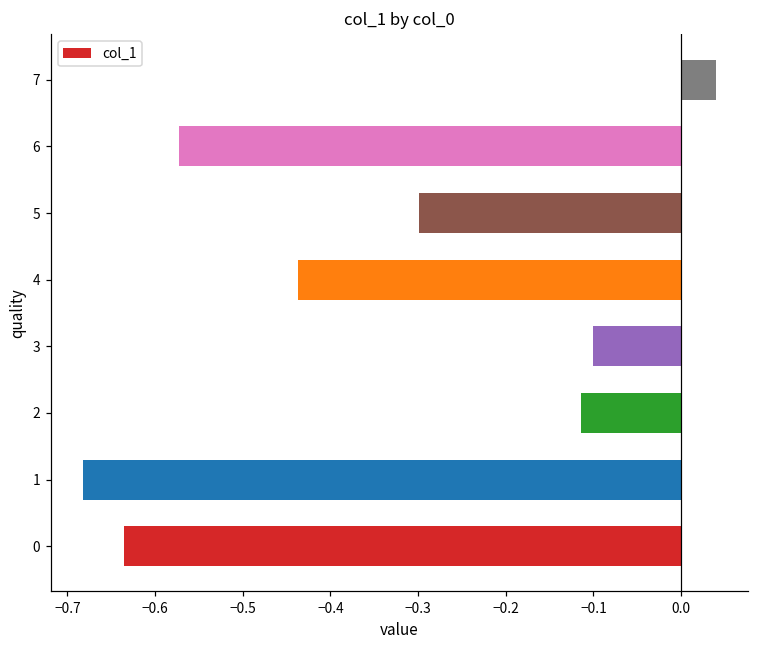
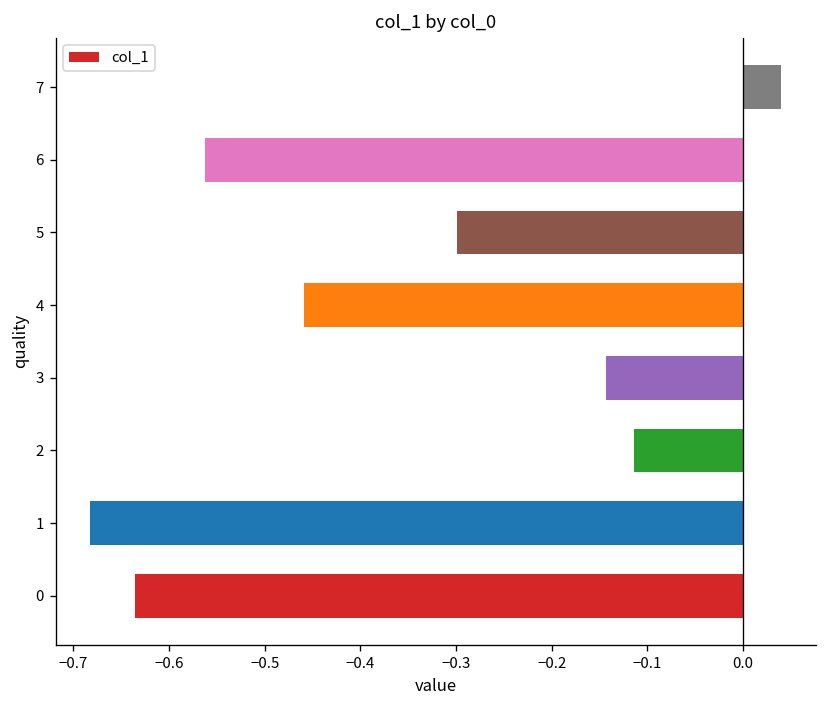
6: -0.57 -> -0.56
4: -0.44 -> -0.46
3: -0.10 -> -0.14
